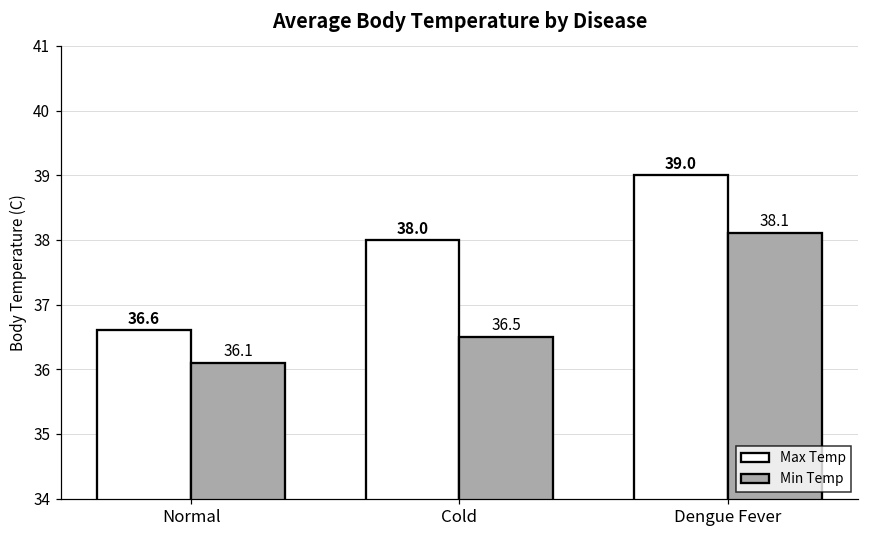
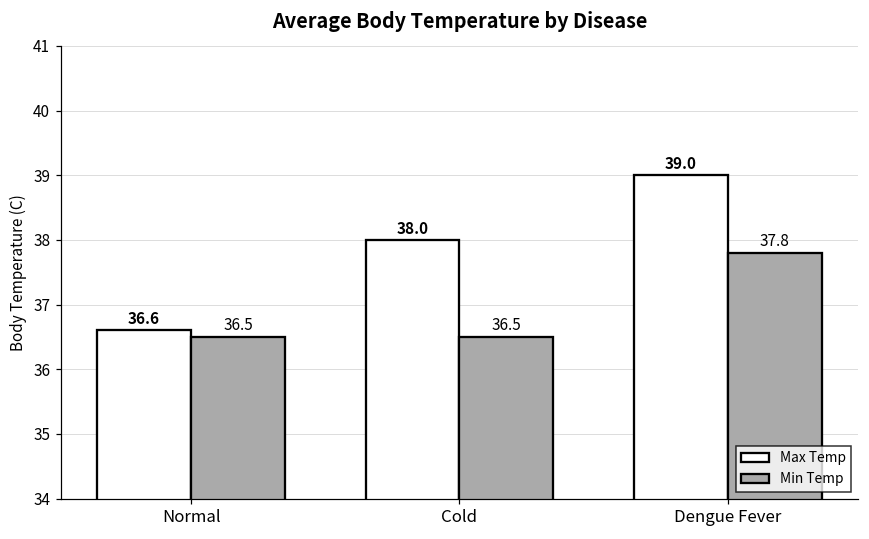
Min Temp, Normal: 36.1 -> 36.5
Min Temp, Dengue Fever: 38.1 -> 37.8
